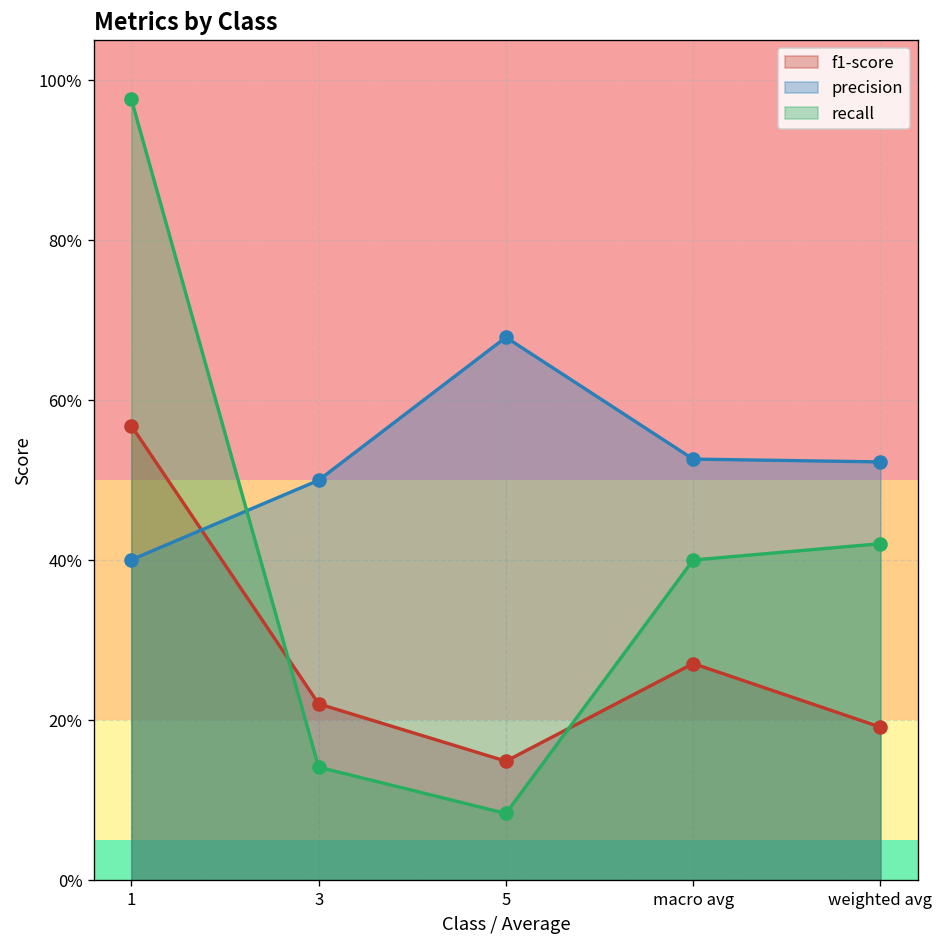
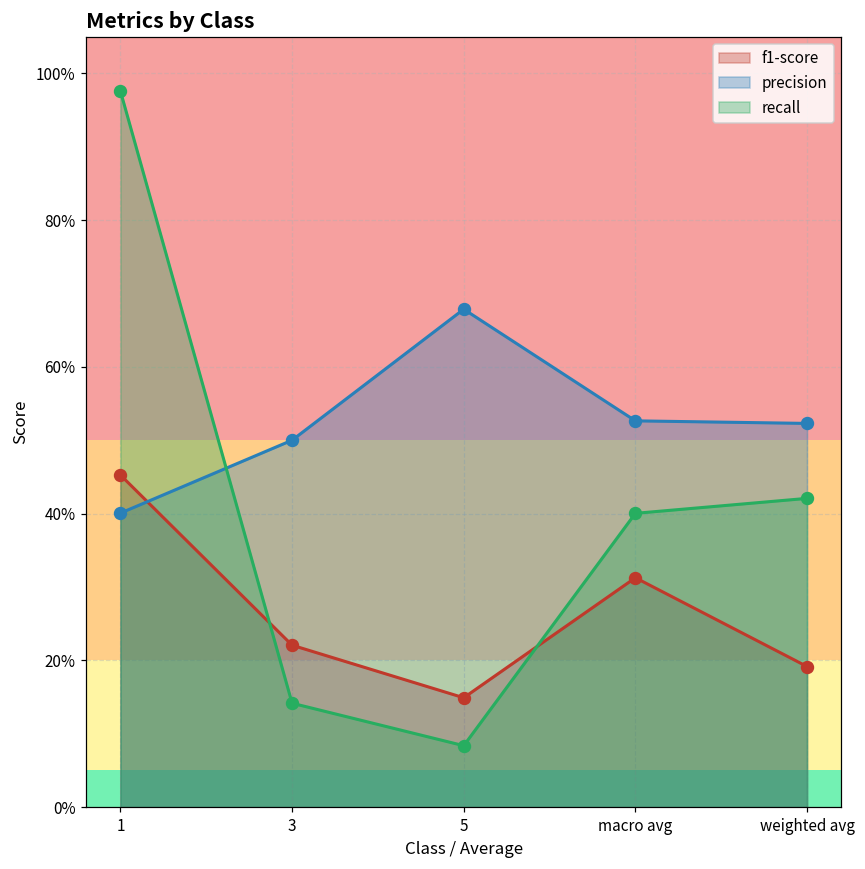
f1-score, 1: 57% -> 45%
f1-score, macro avg: 27% -> 31%
